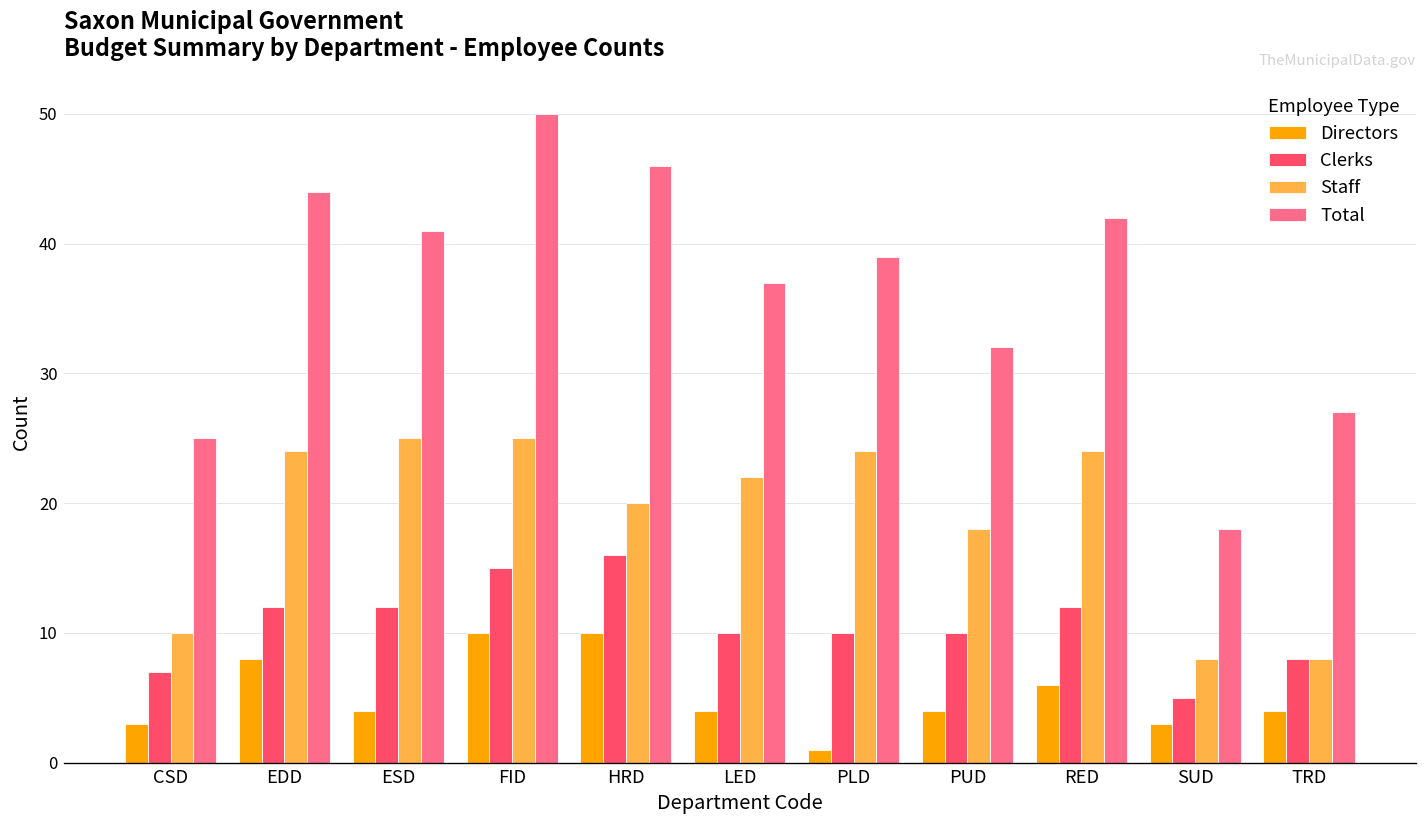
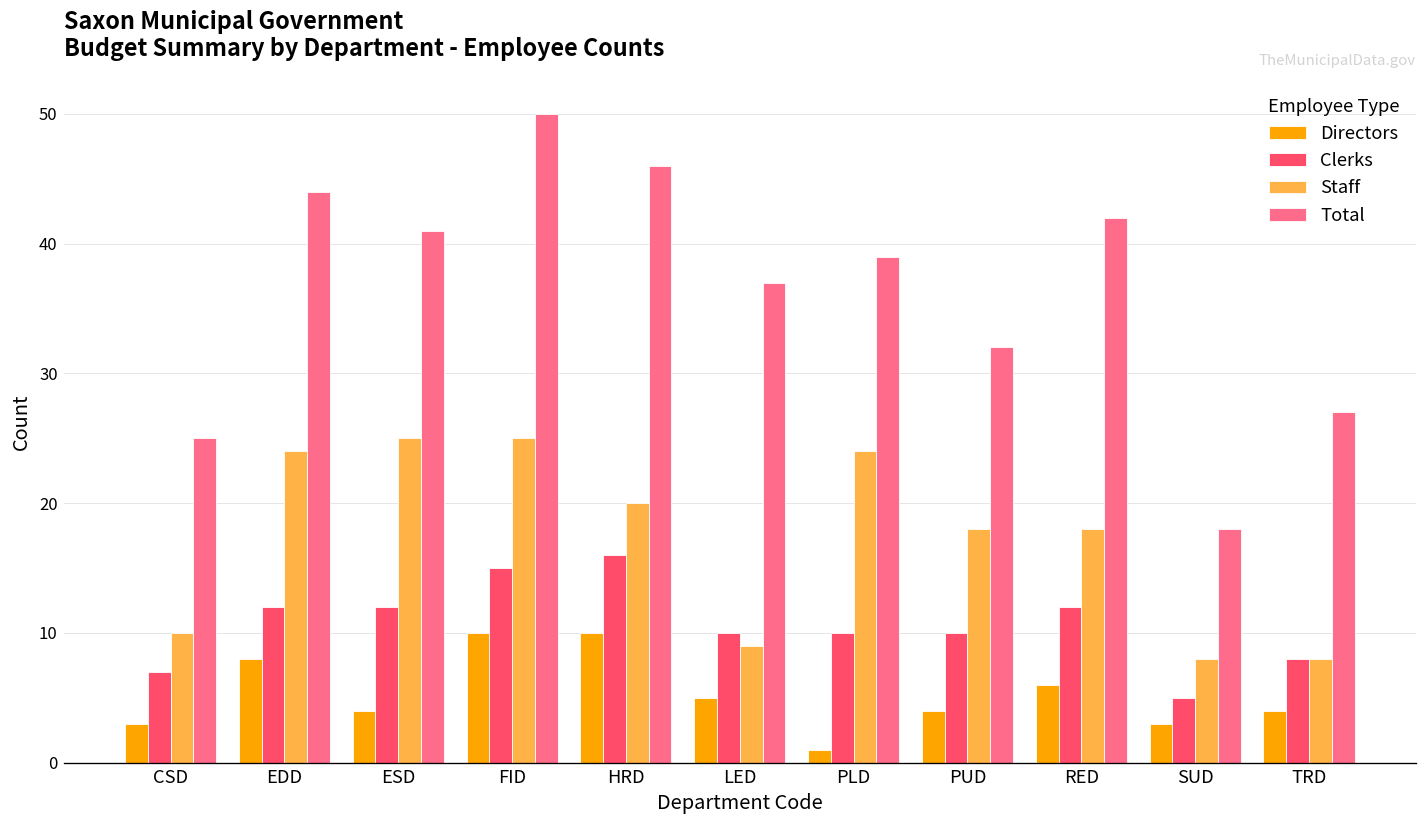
Directors, LED: 4 -> 5
Staff, LED: 22 -> 9
Staff, RED: 24 -> 18
